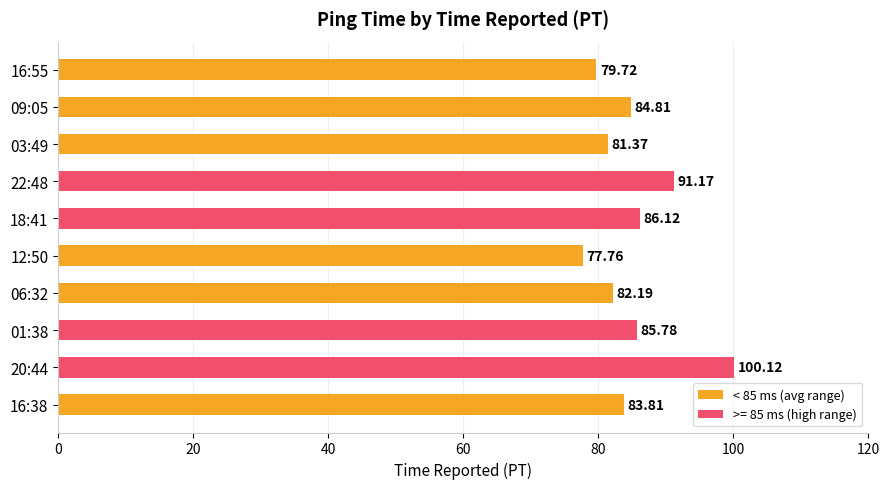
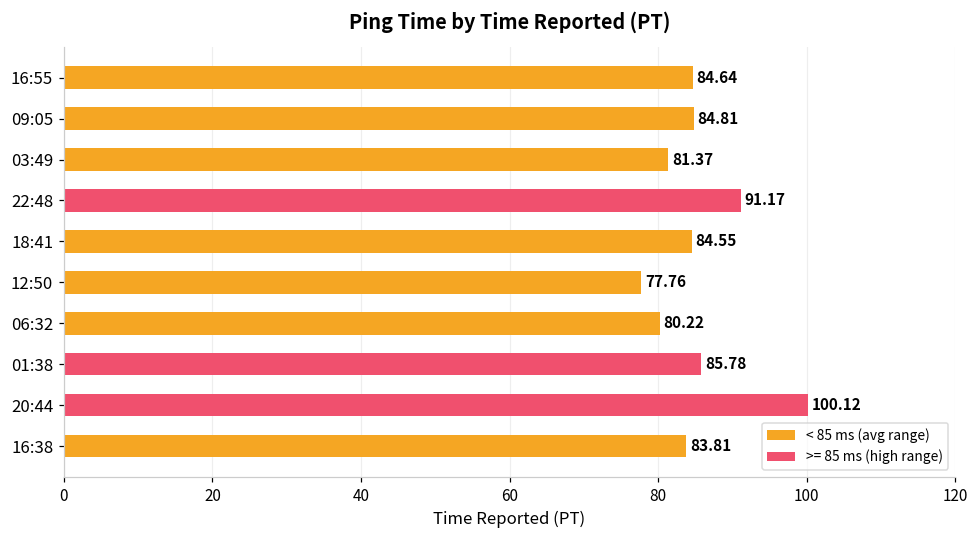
16:55: 79.72 -> 84.64
18:41: 86.12 -> 84.55
06:32: 82.19 -> 80.22
